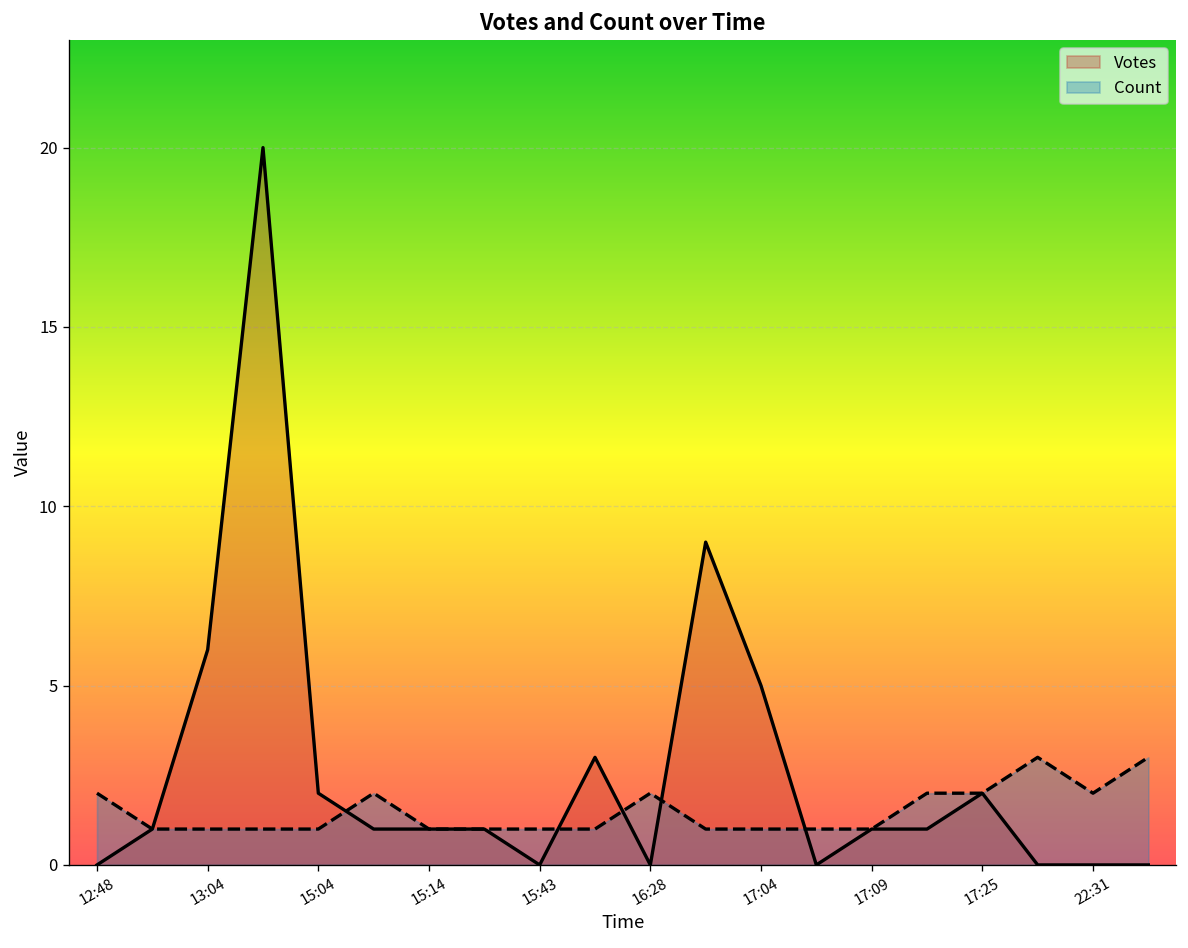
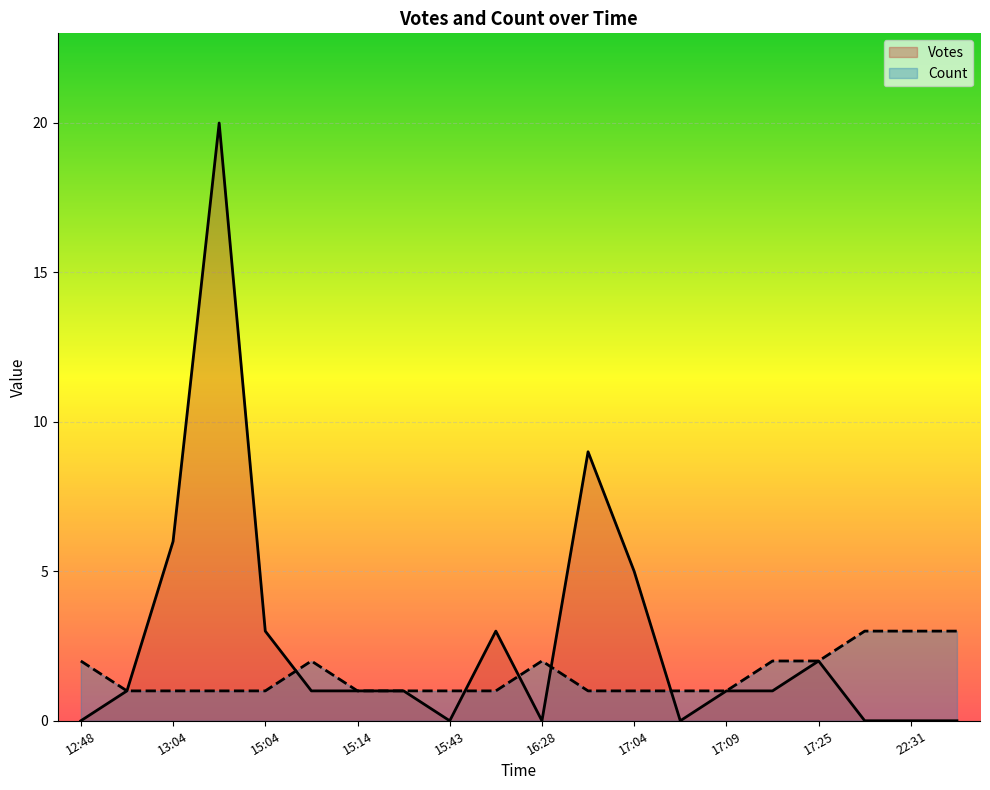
Votes, 15:04: 2 -> 3
Count, 22:31: 2 -> 3
